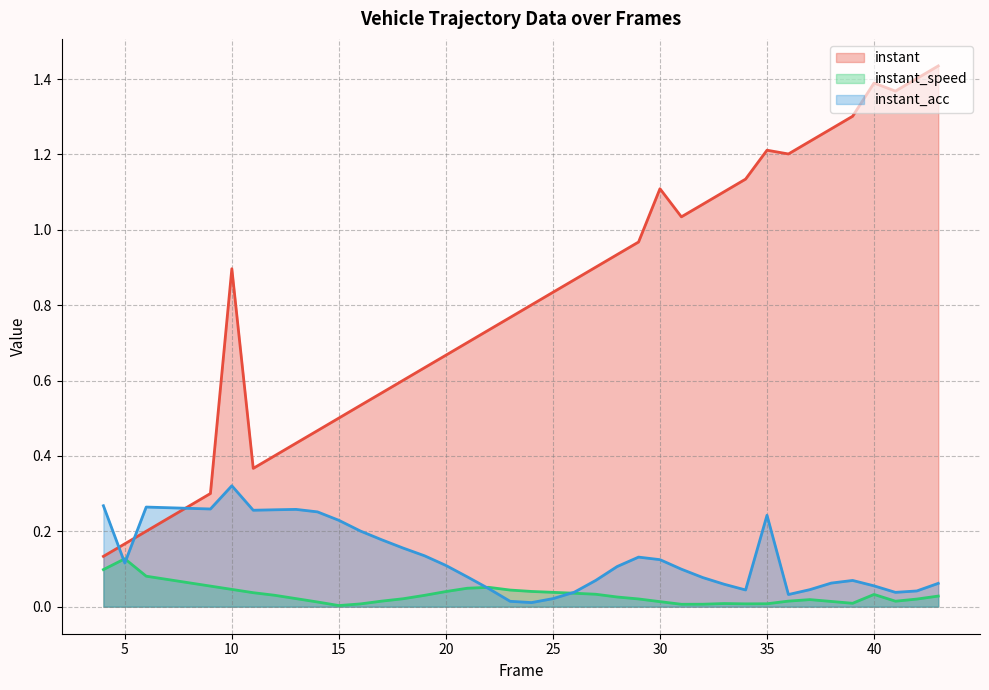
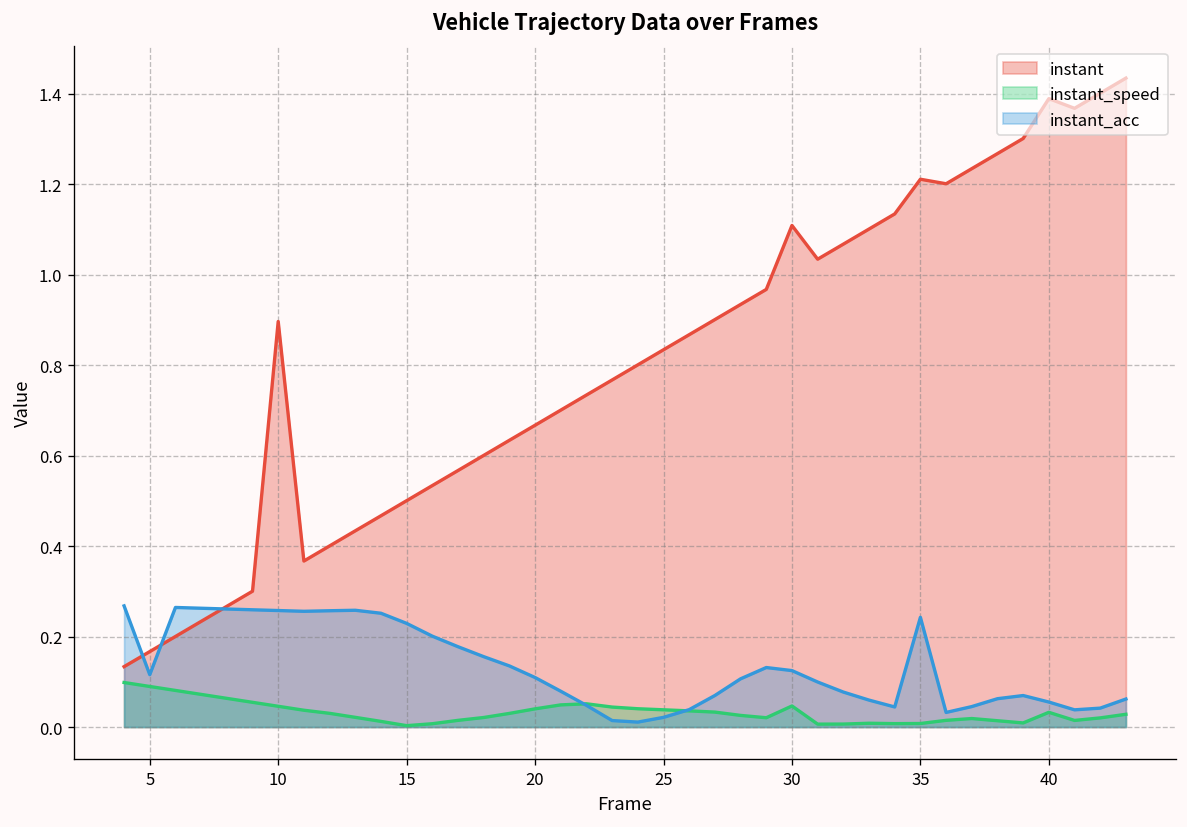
instant_speed, 5: 0.13 -> 0.09
instant_acc, 10: 0.32 -> 0.26
instant_speed, 30: 0.01 -> 0.05
